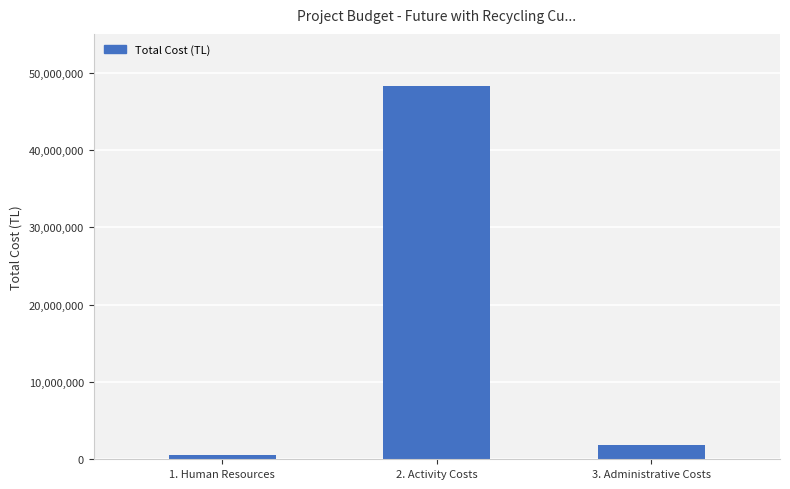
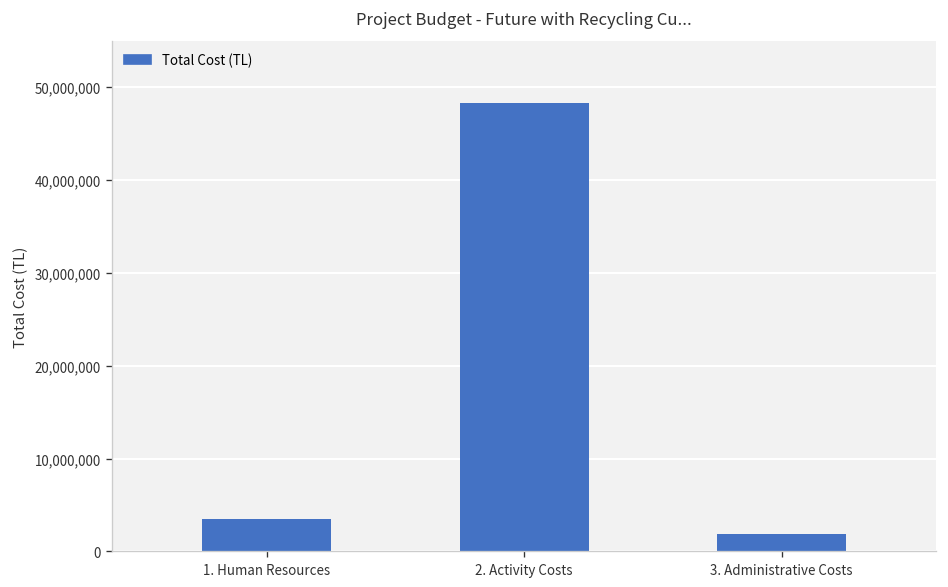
1. Human Resources: 1,000,000 -> 3,000,000
